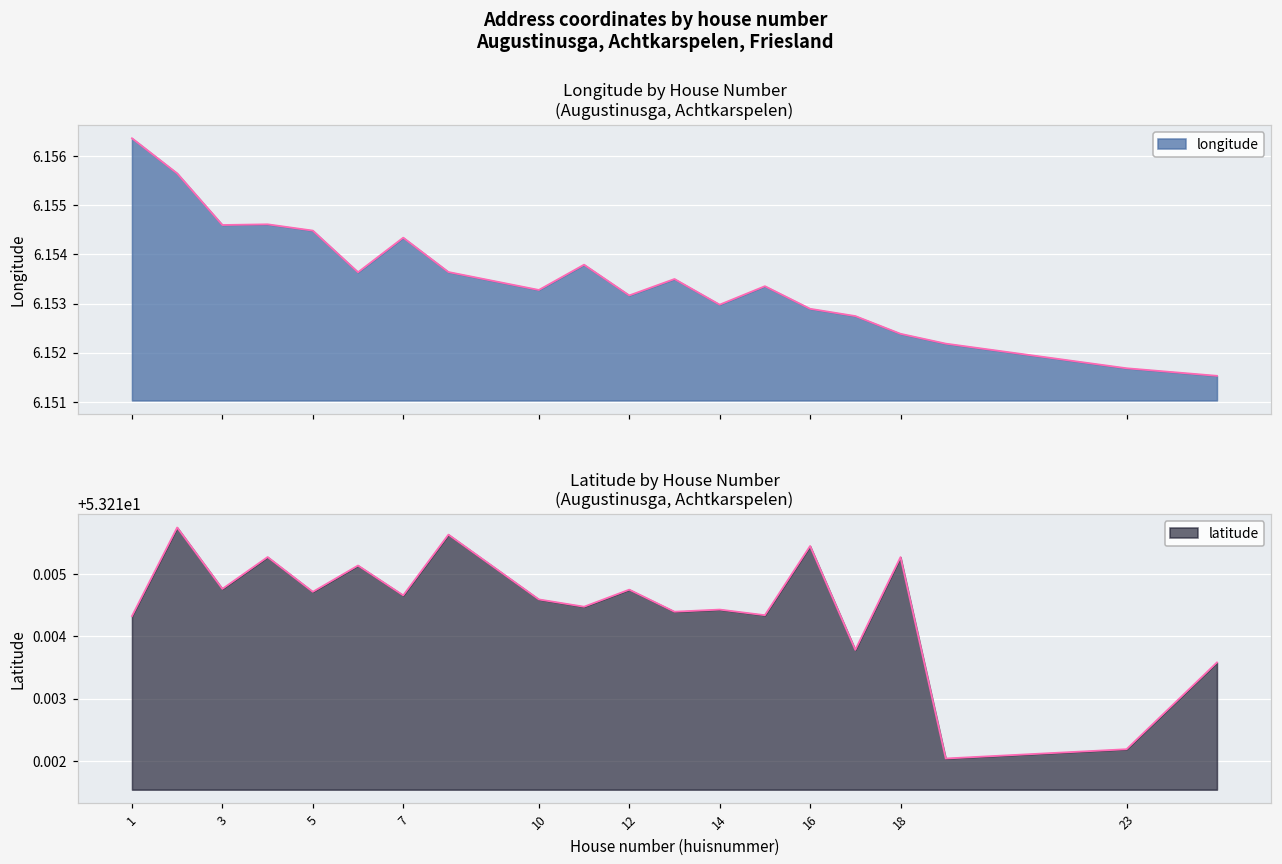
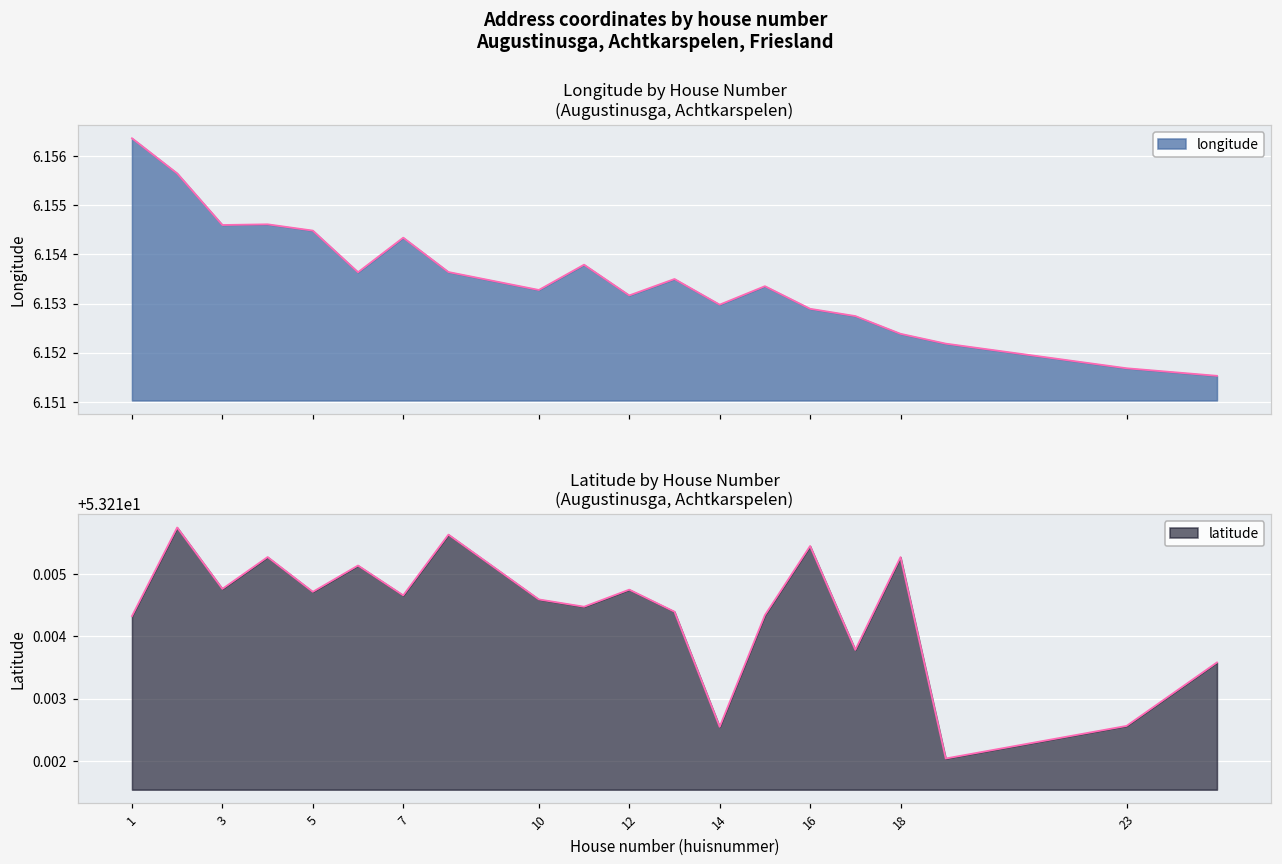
Latitude by House Number (Augustinusga, Achtkarspelen), 14: 53.2144 -> 53.2125
Latitude by House Number (Augustinusga, Achtkarspelen), 23: 53.2122 -> 53.2126
